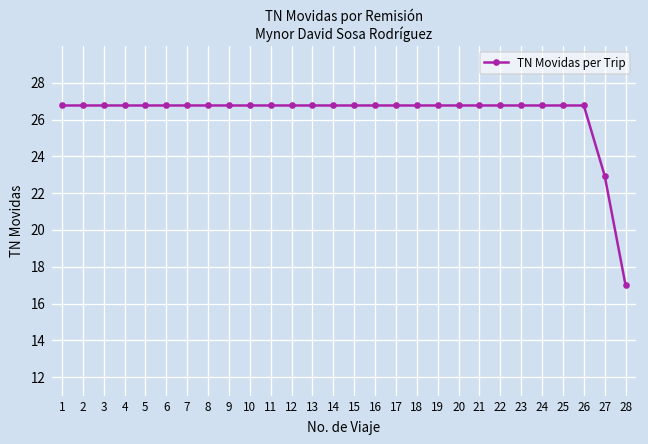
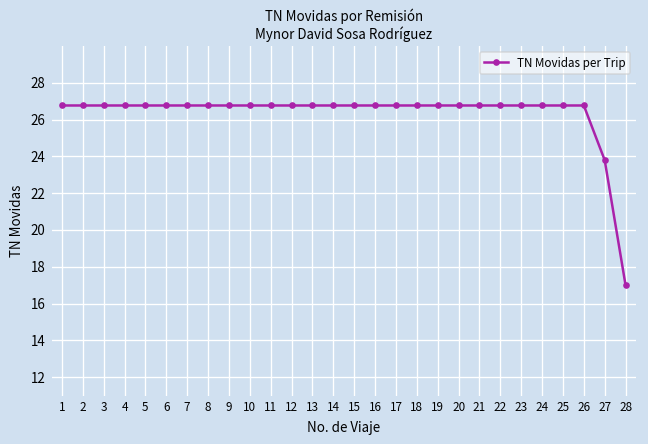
27: 23.0 -> 23.8
